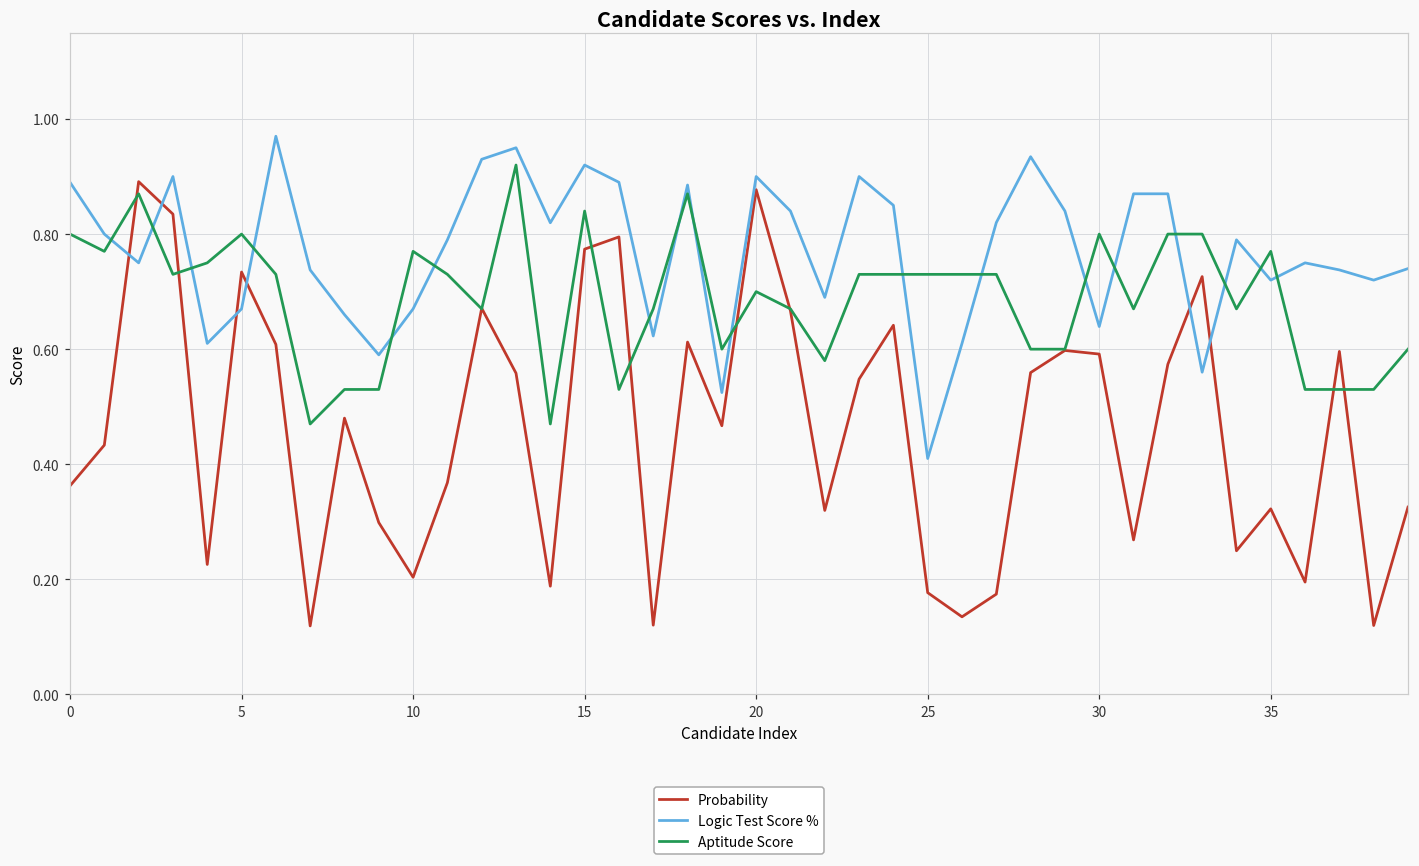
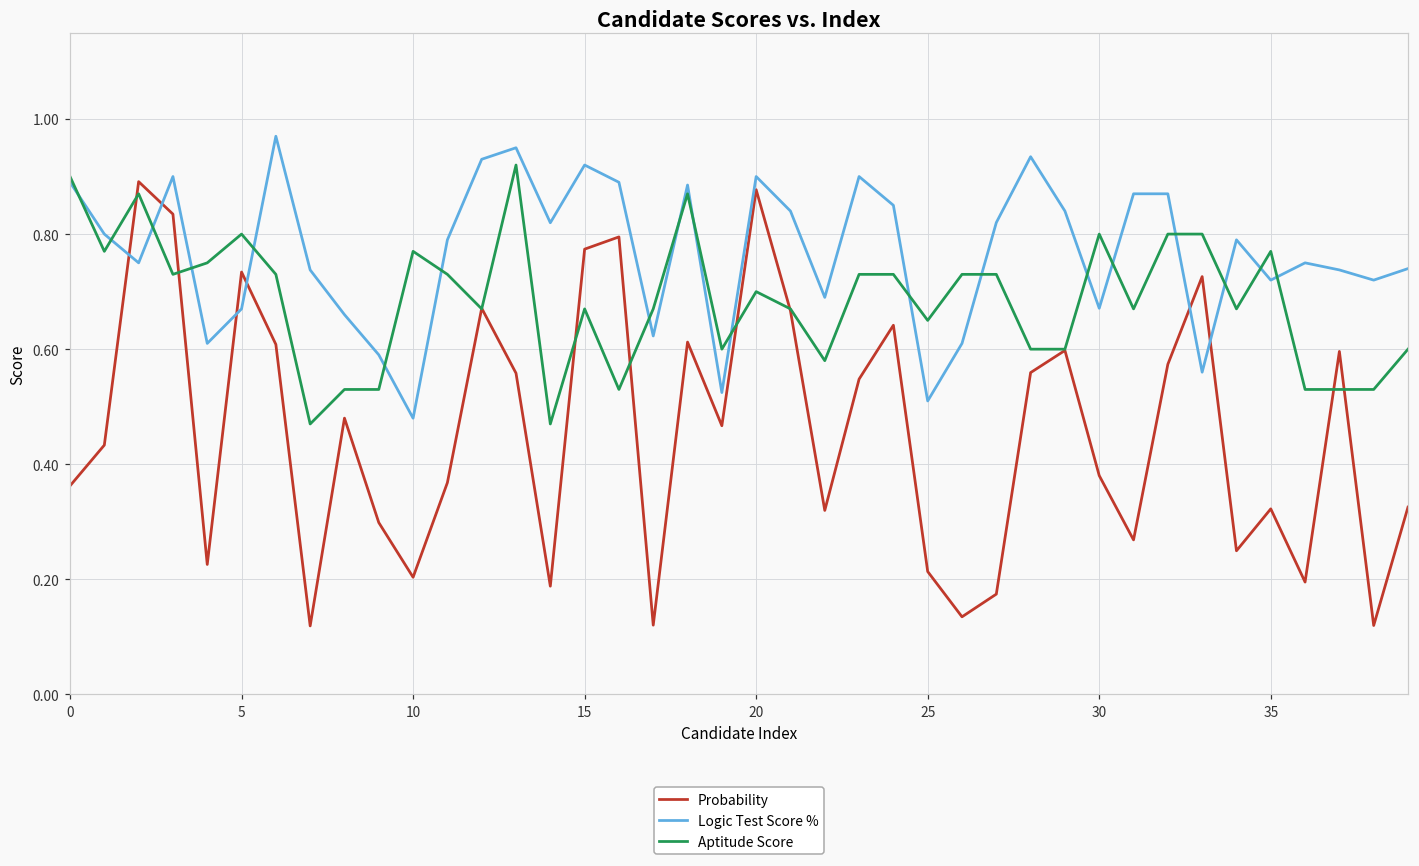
Aptitude Score, 0: 0.8 -> 0.9
Logic Test Score %, 10: 0.67 -> 0.48
Aptitude Score, 15: 0.84 -> 0.67
Probability, 25: 0.18 -> 0.21
Logic Test Score %, 25: 0.41 -> 0.51
Aptitude Score, 25: 0.73 -> 0.65
Probability, 30: 0.59 -> 0.38
Logic Test Score %, 30: 0.64 -> 0.67
